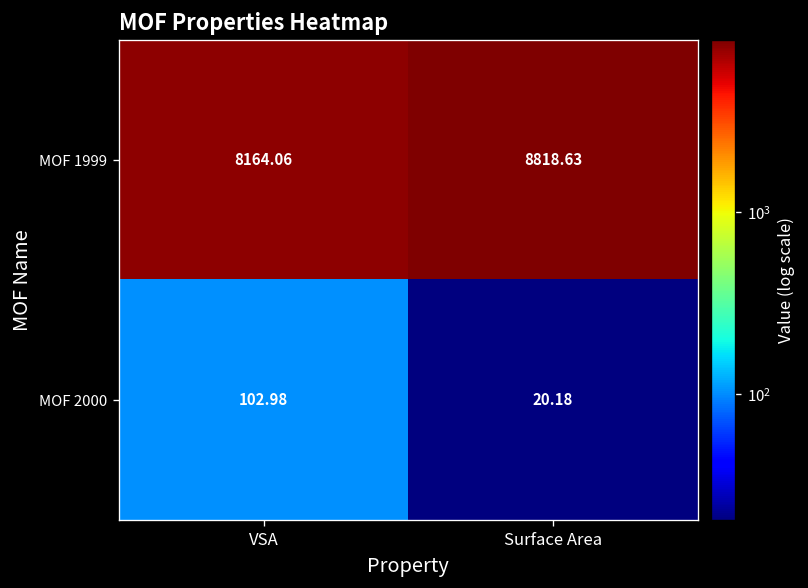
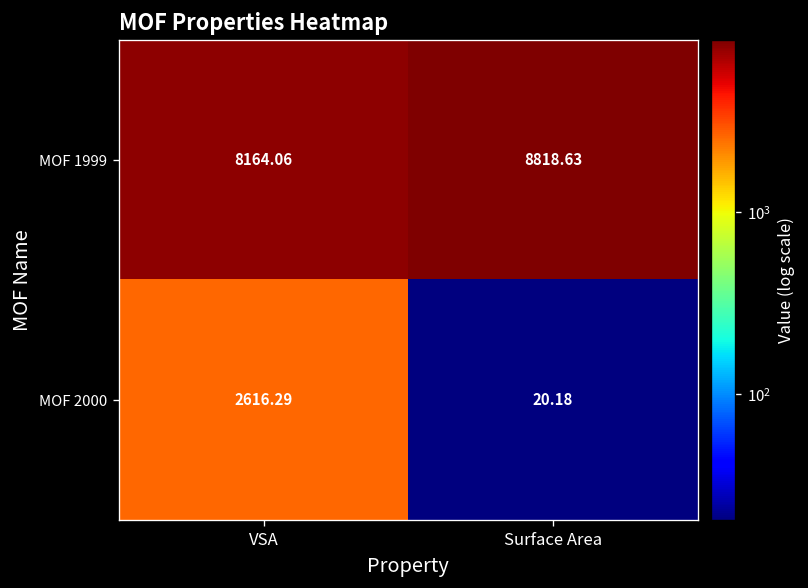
MOF 2000, VSA: 102.98 -> 2616.29
